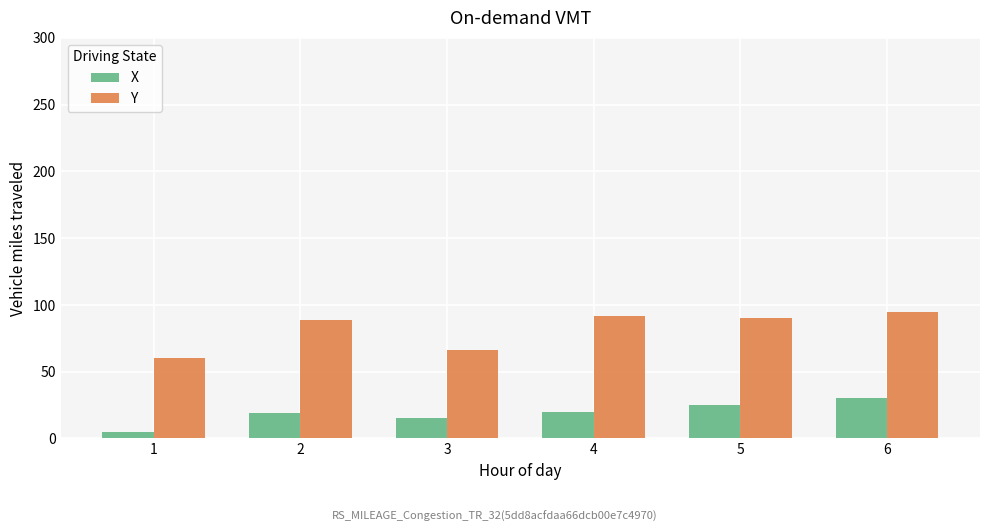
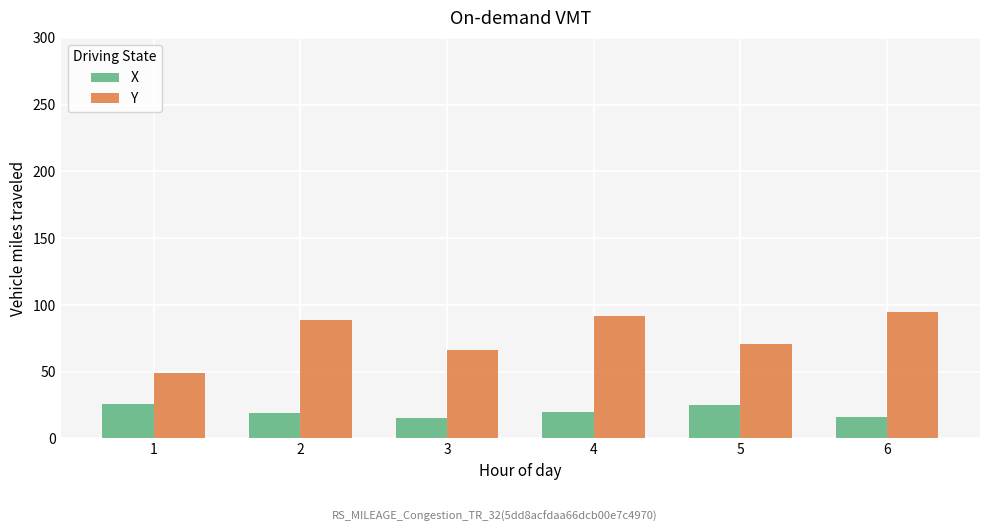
X, 1: 5 -> 26
Y, 1: 60 -> 49
Y, 5: 90 -> 71
X, 6: 30 -> 16
